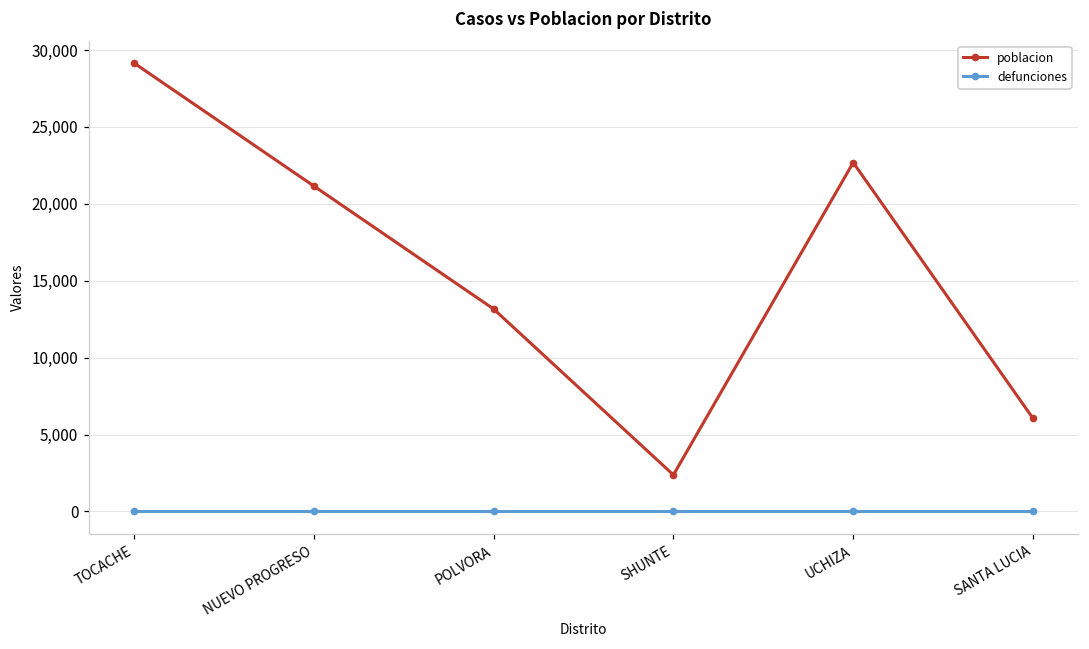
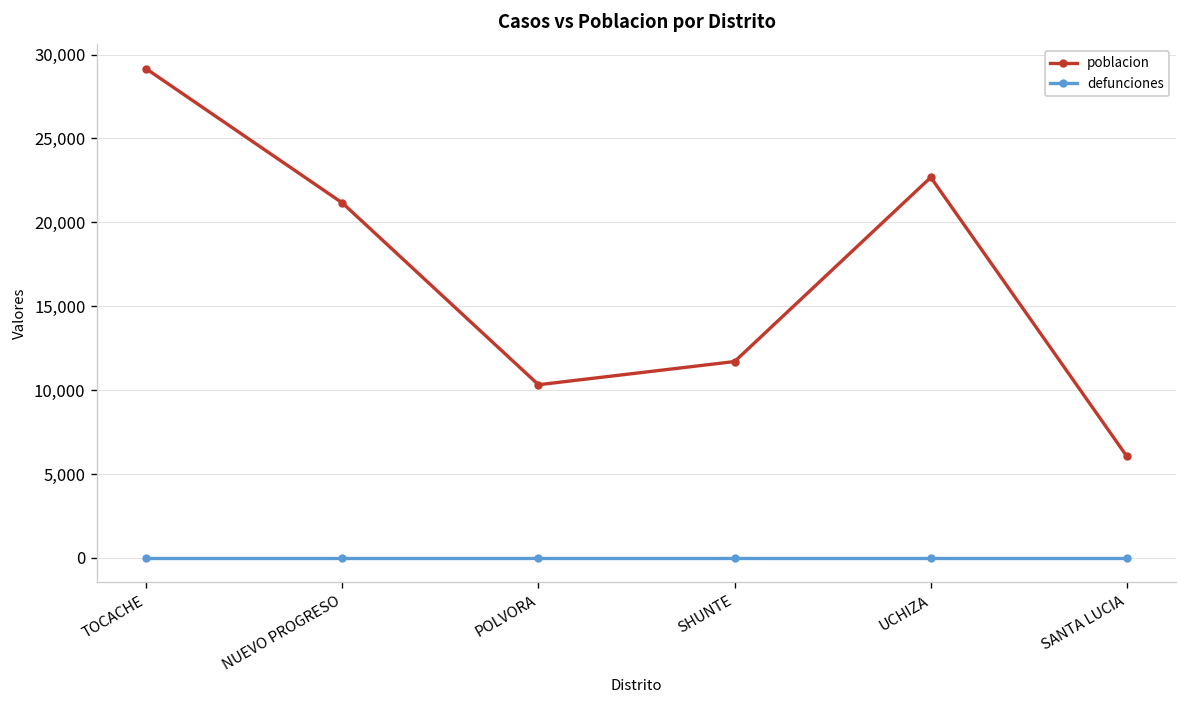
poblacion, POLVORA: 13,200 -> 10,300
poblacion, SHUNTE: 2,400 -> 11,700
